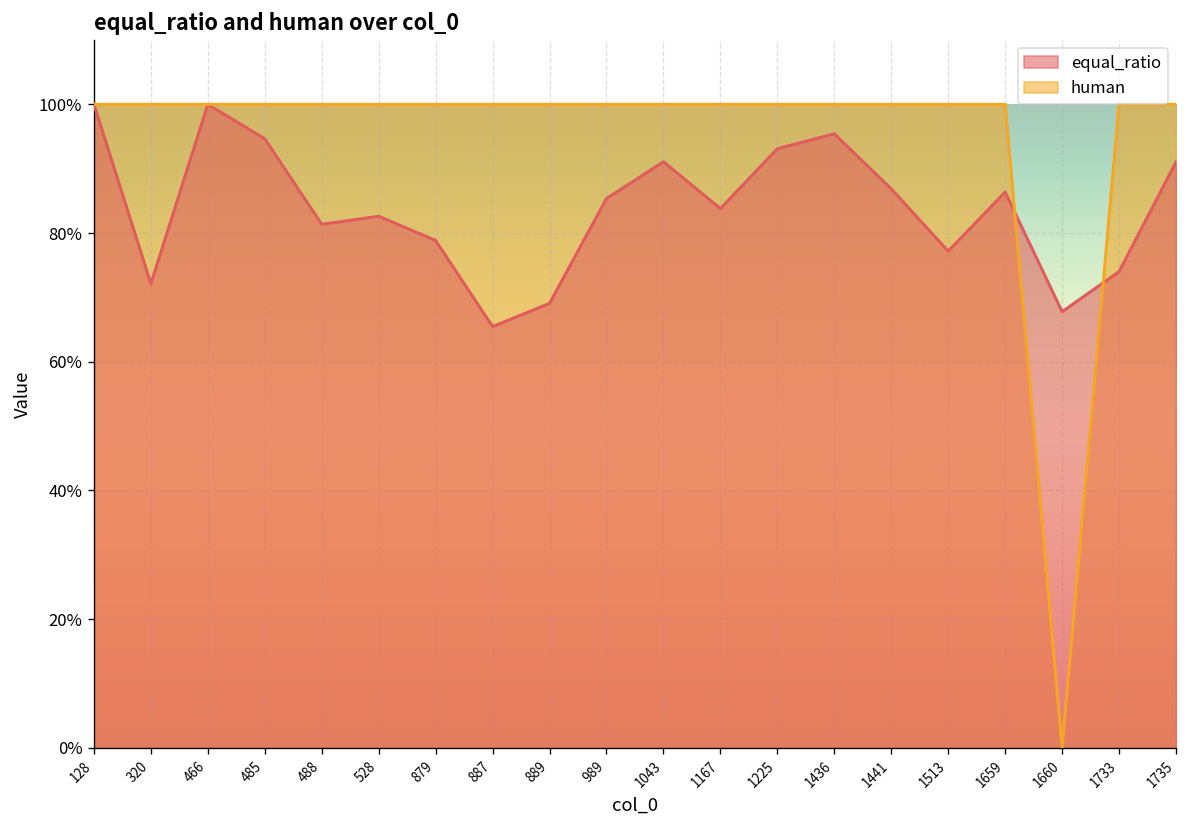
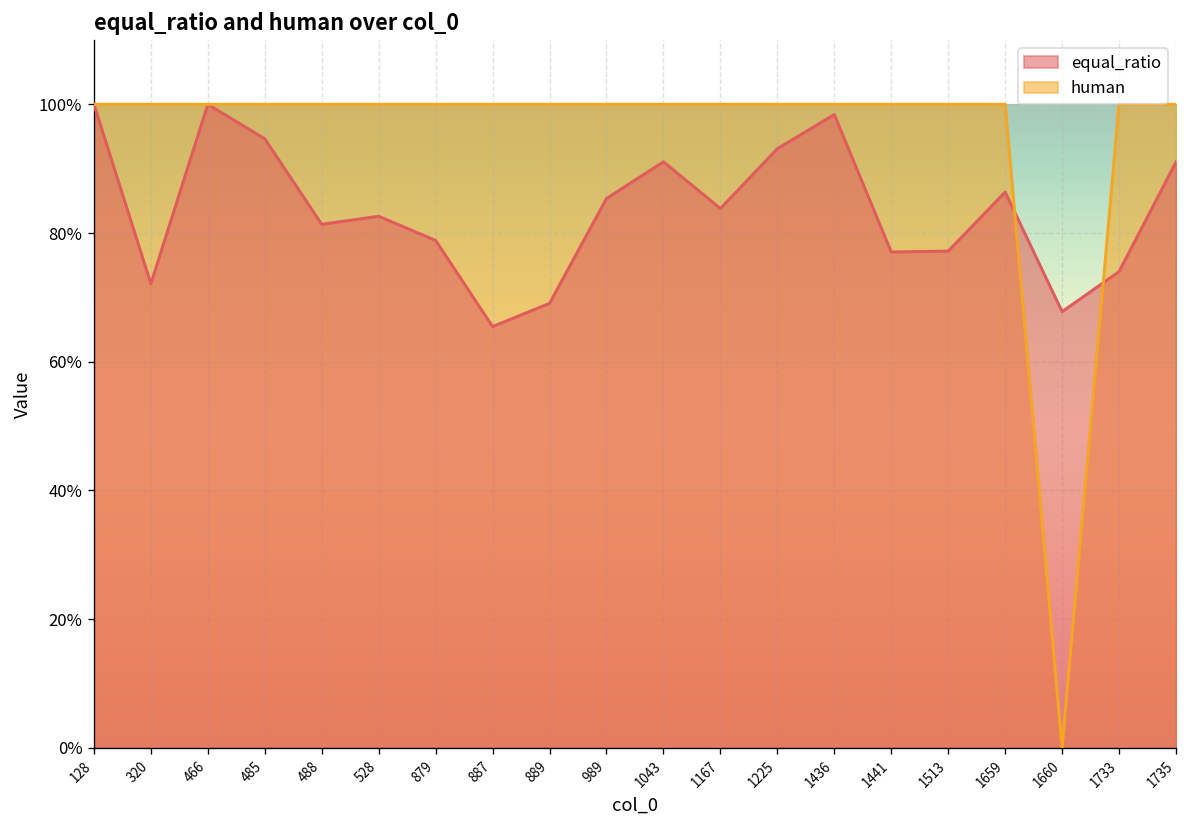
equal_ratio, 1436: 95% -> 98%
equal_ratio, 1441: 87% -> 77%
